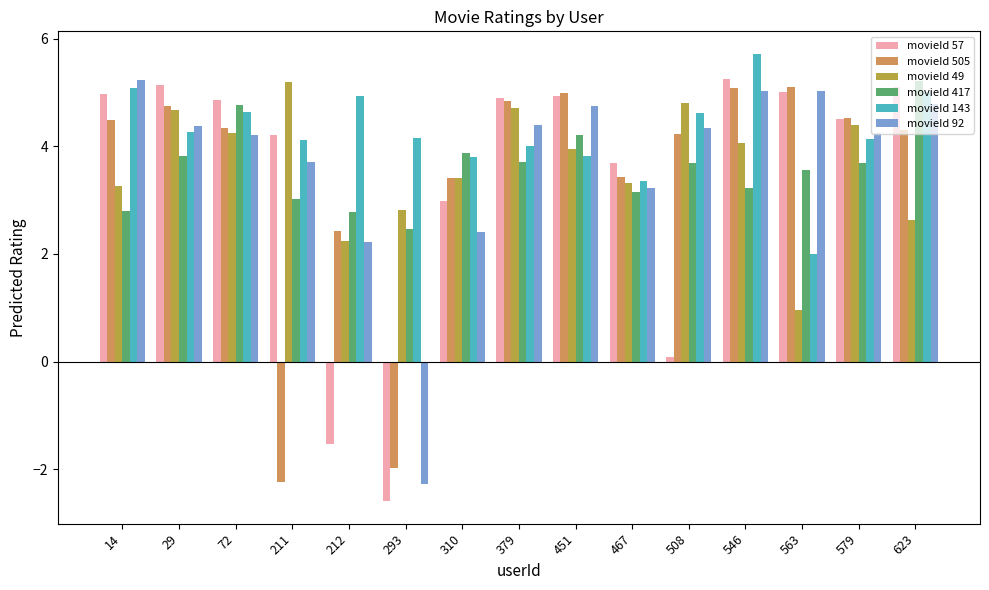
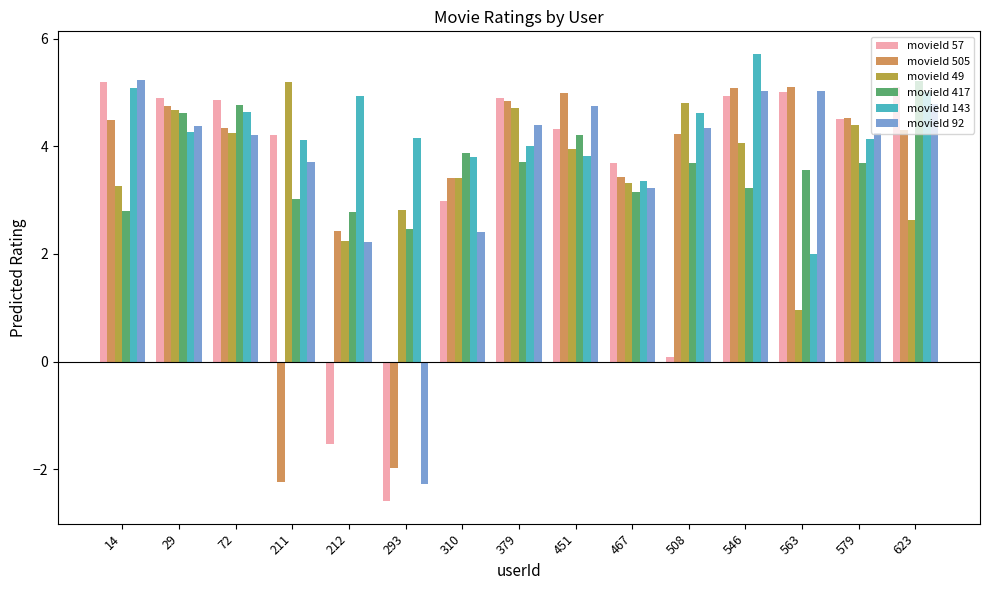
movieId 57, 14: 5.0 -> 5.2
movieId 57, 29: 5.1 -> 4.9
movieId 417, 29: 3.8 -> 4.6
movieId 57, 451: 4.9 -> 4.3
movieId 57, 546: 5.3 -> 4.9
